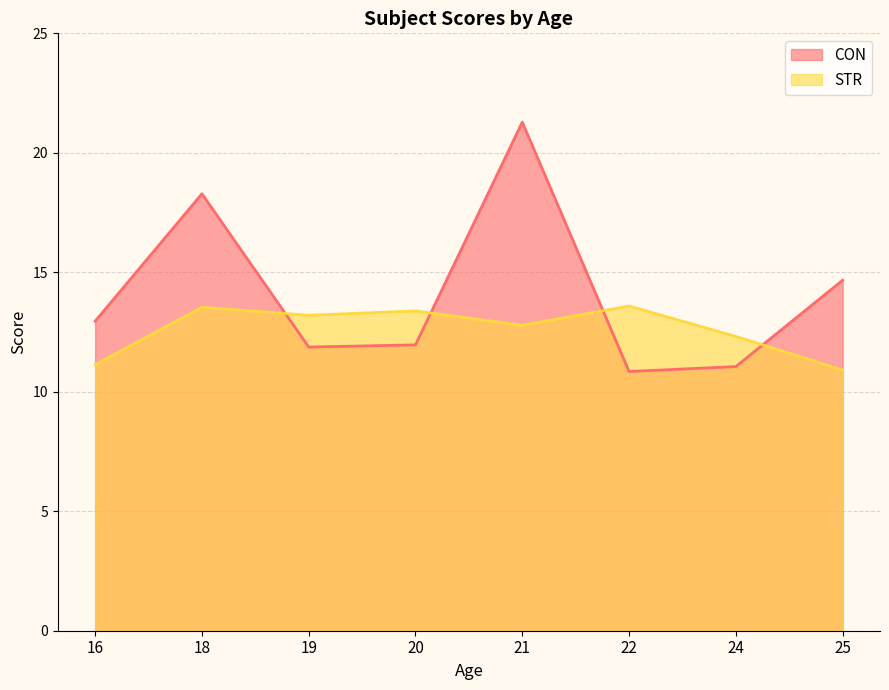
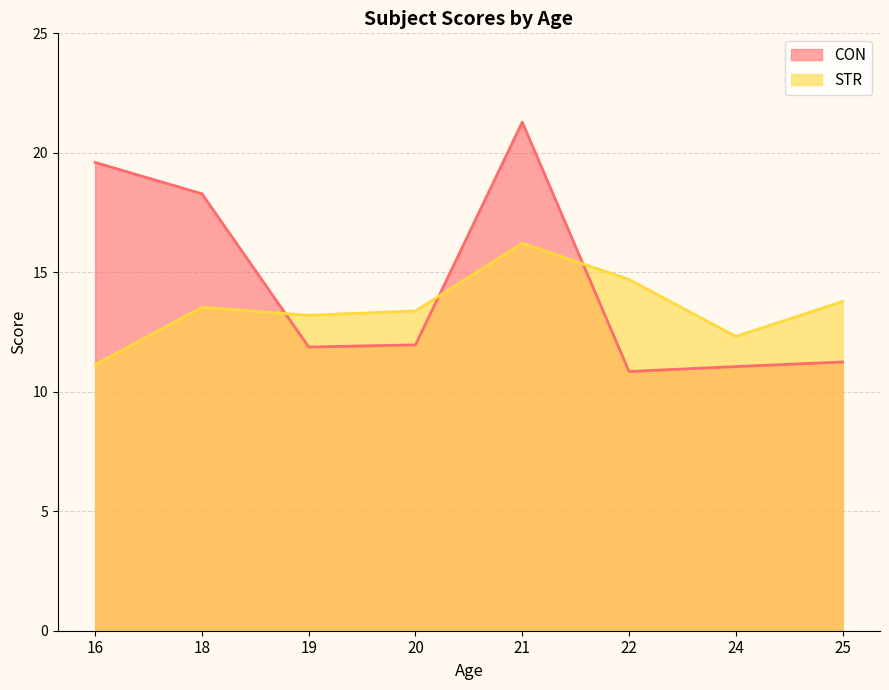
CON, 16: 13.0 -> 19.6
STR, 21: 12.8 -> 16.2
STR, 22: 13.6 -> 14.7
CON, 25: 14.7 -> 11.2
STR, 25: 10.9 -> 13.8
